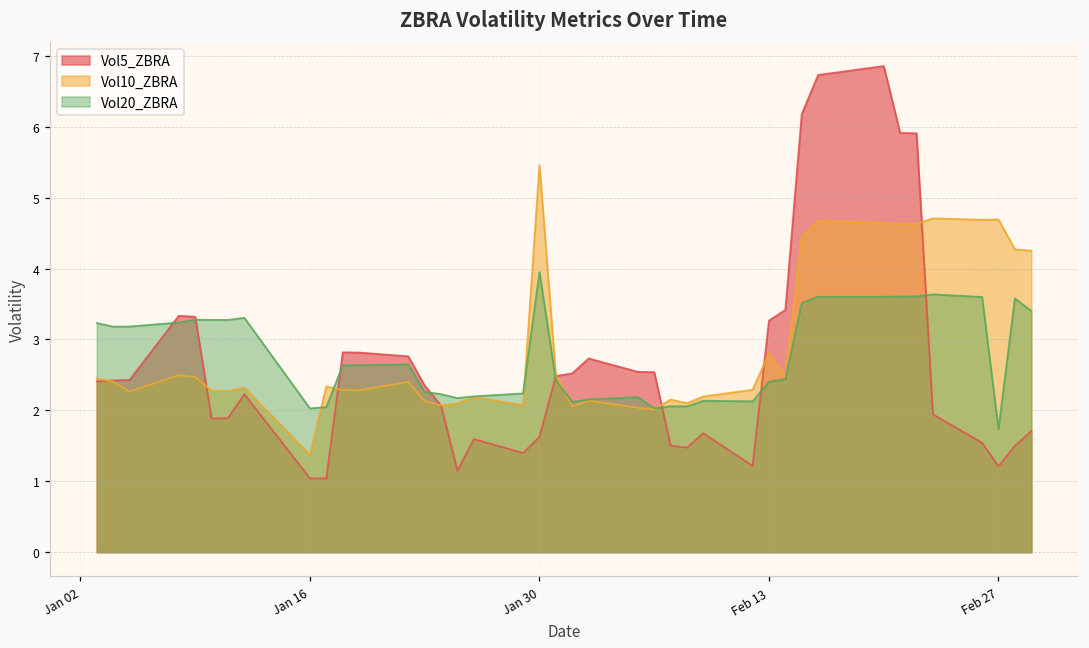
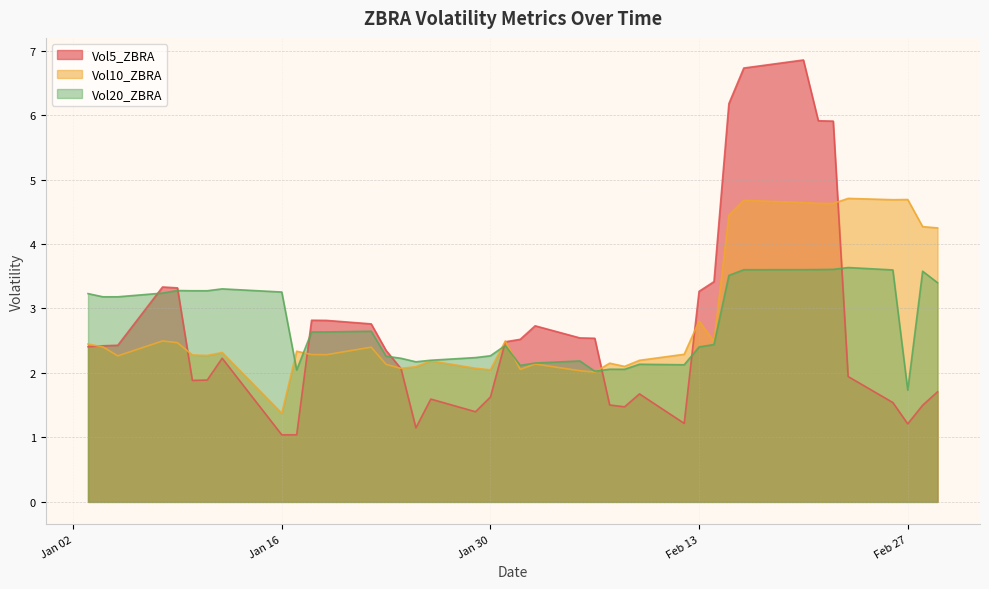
Vol20_ZBRA, Jan 16: 2.0 -> 3.3
Vol10_ZBRA, Jan 30: 5.5 -> 2.0
Vol20_ZBRA, Jan 30: 4.0 -> 2.3
